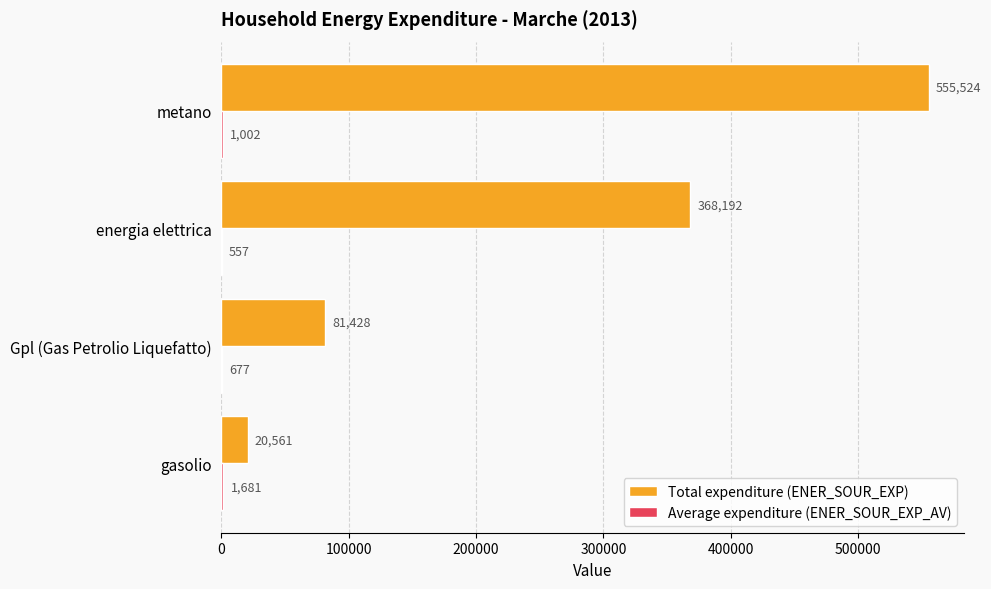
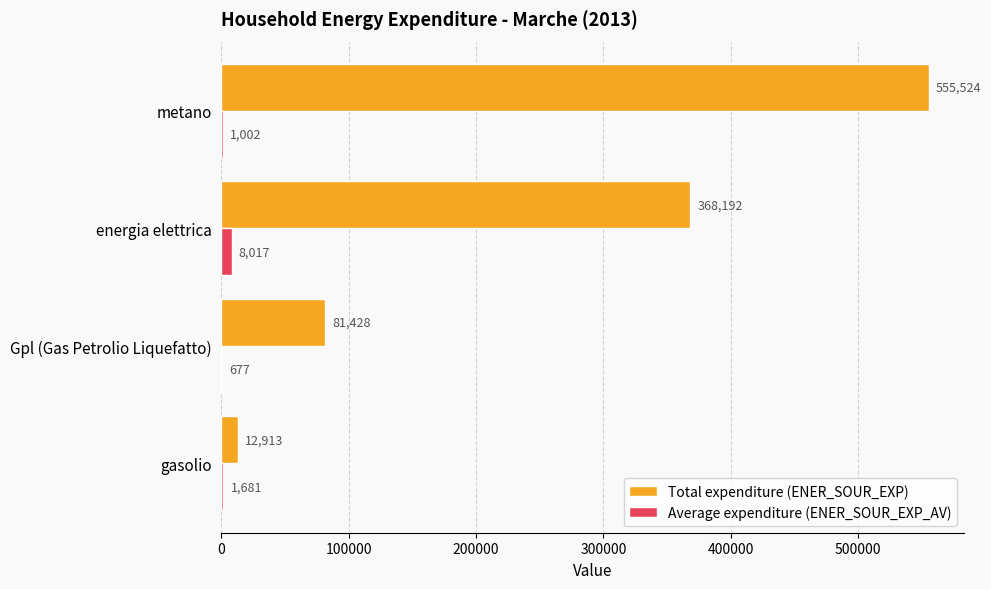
Average expenditure (ENER_SOUR_EXP_AV), energia elettrica: 557 -> 8,017
Total expenditure (ENER_SOUR_EXP), gasolio: 20,561 -> 12,913
